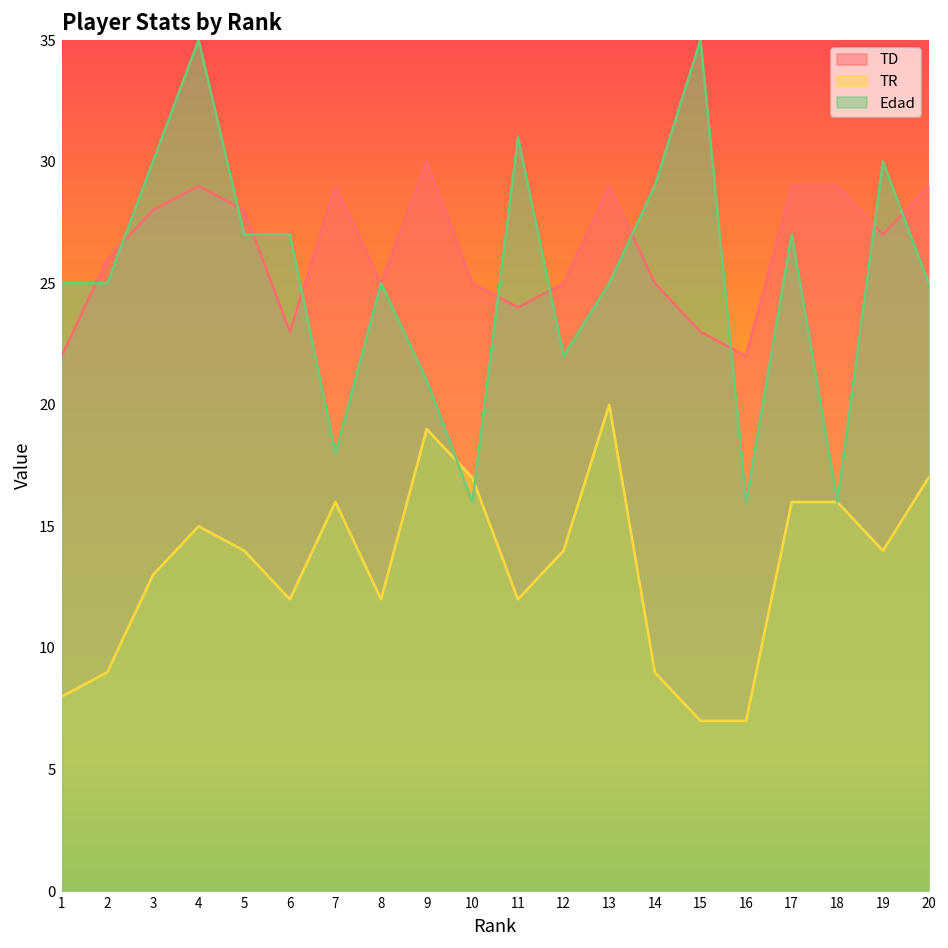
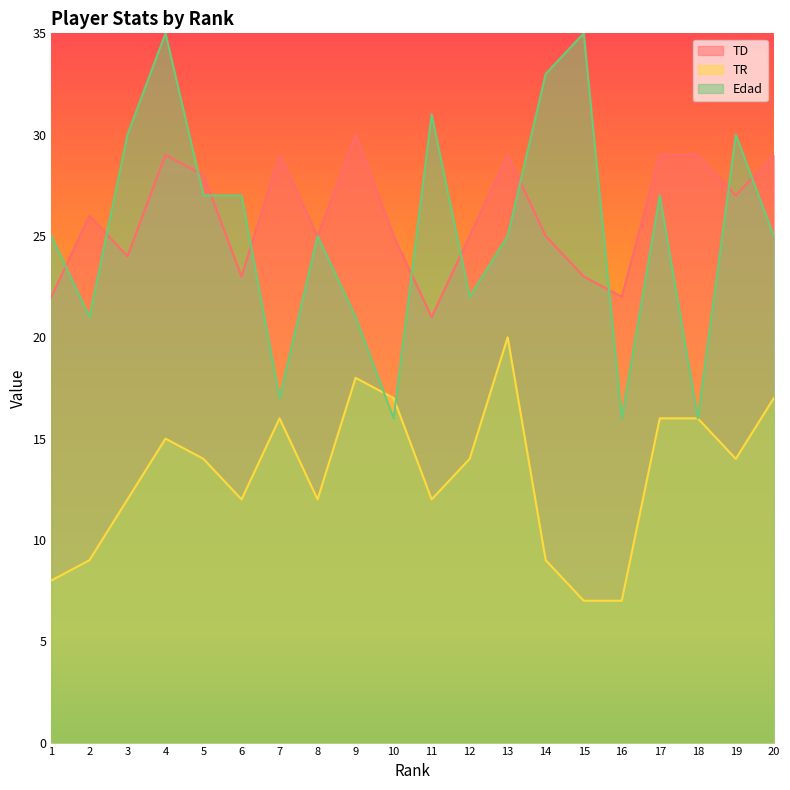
Edad, 2: 25 -> 21
TD, 3: 28 -> 24
TR, 3: 13 -> 12
Edad, 7: 18 -> 17
TR, 9: 19 -> 18
TD, 11: 24 -> 21
Edad, 14: 29 -> 33
